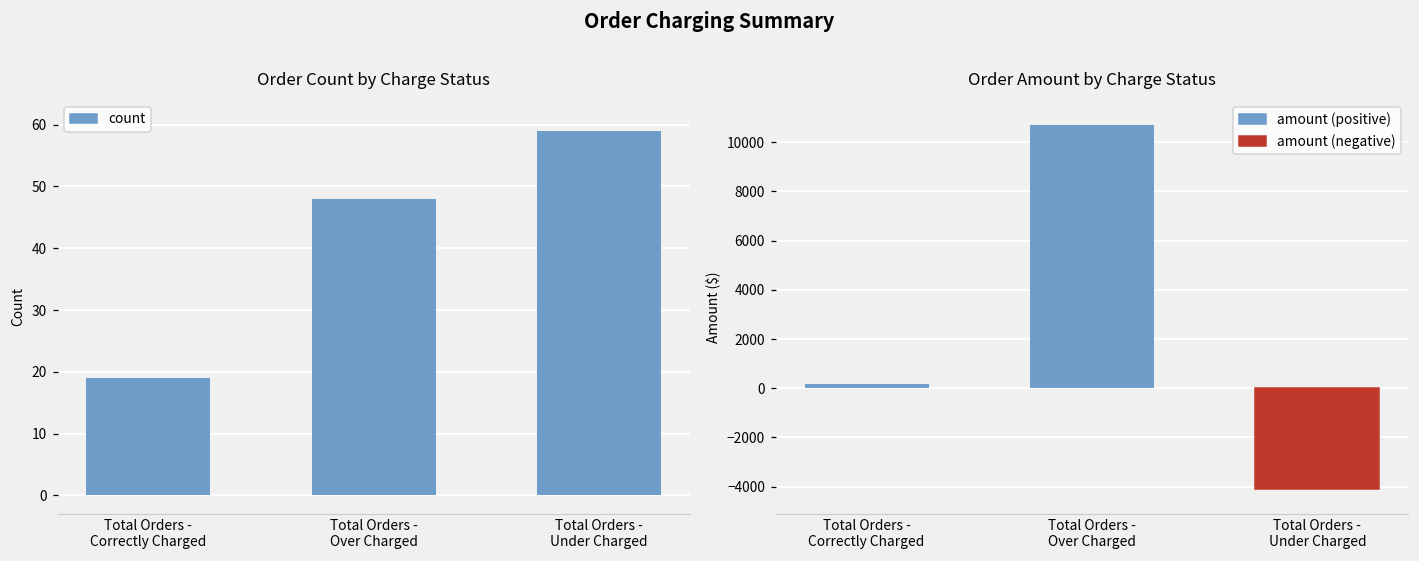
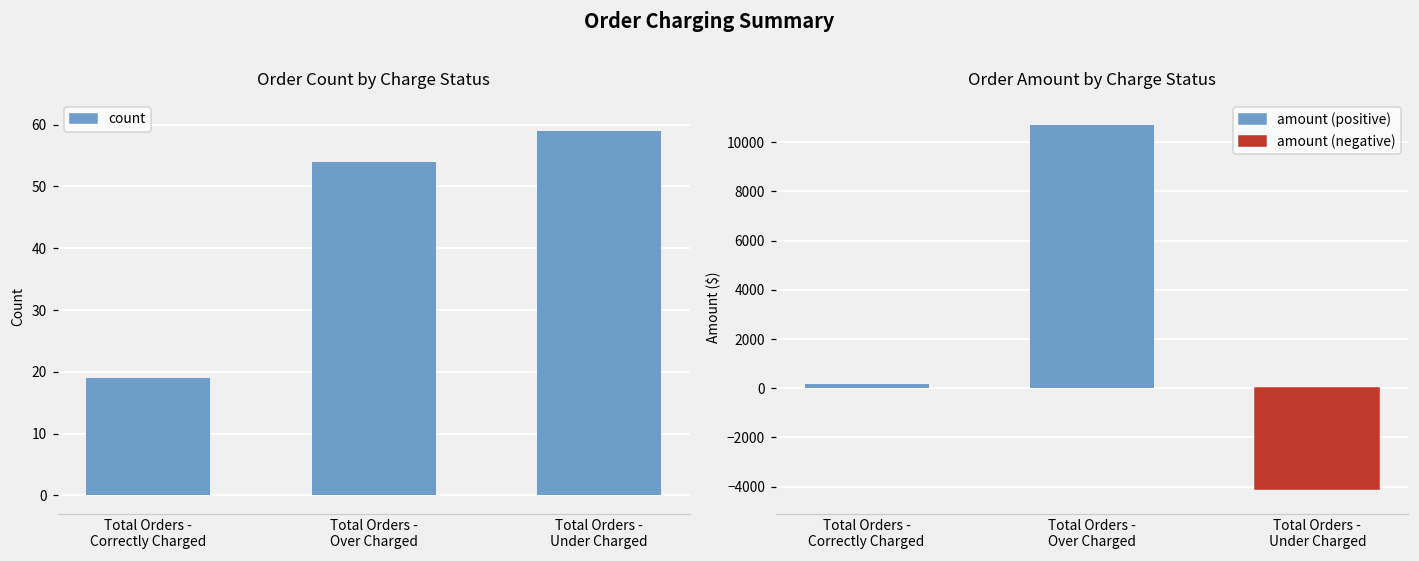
Order Count by Charge Status, Total Orders - Over Charged: 48 -> 54
